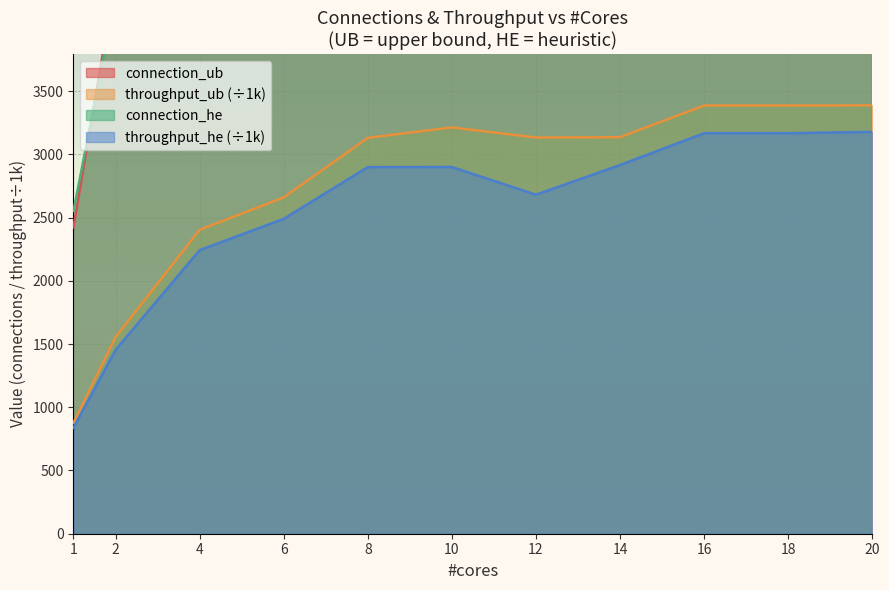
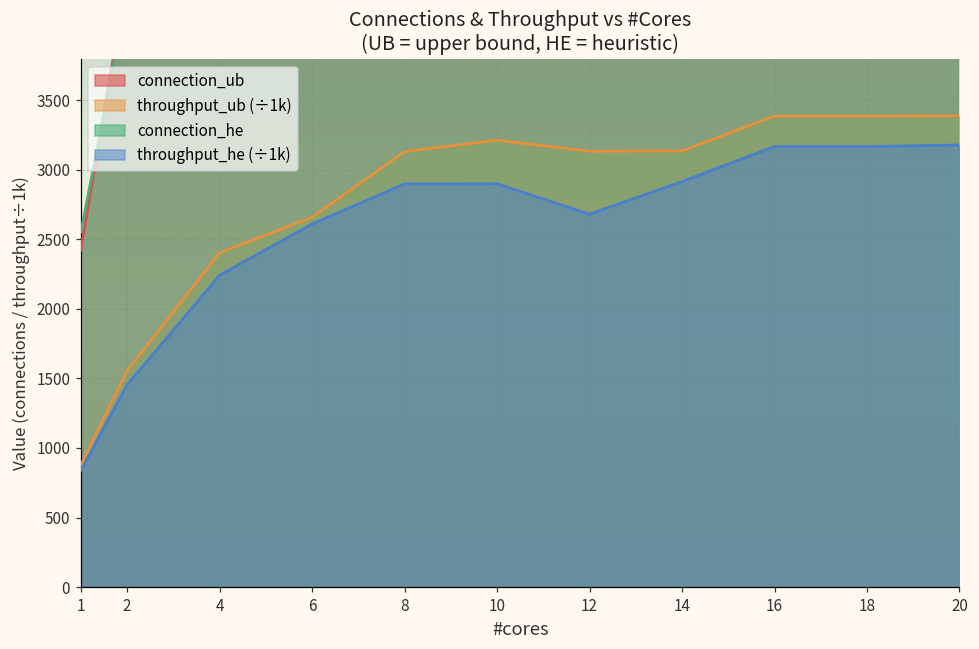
throughput_he (÷1k), 6: 2490 -> 2610
